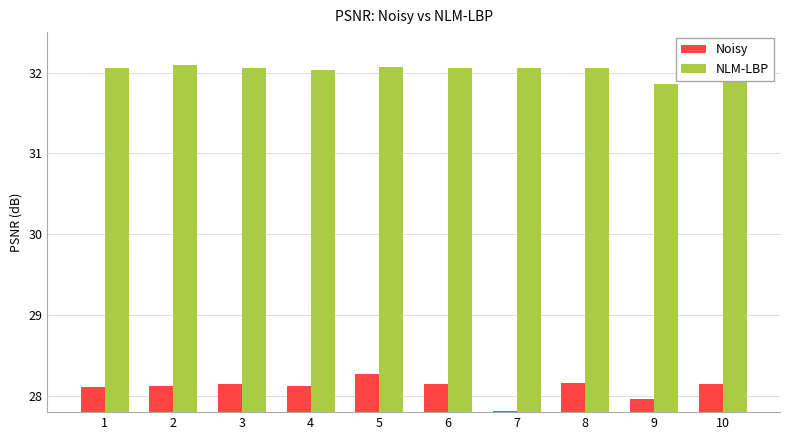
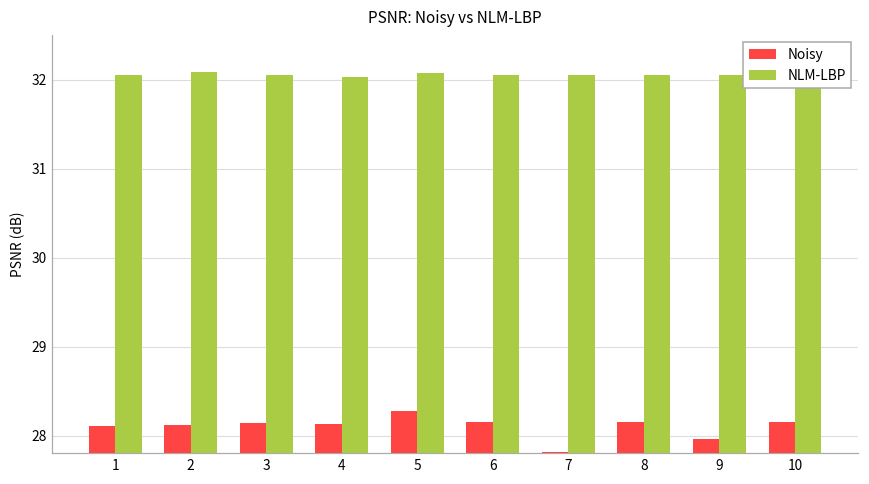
NLM-LBP, 9: 31.9 -> 32.0
